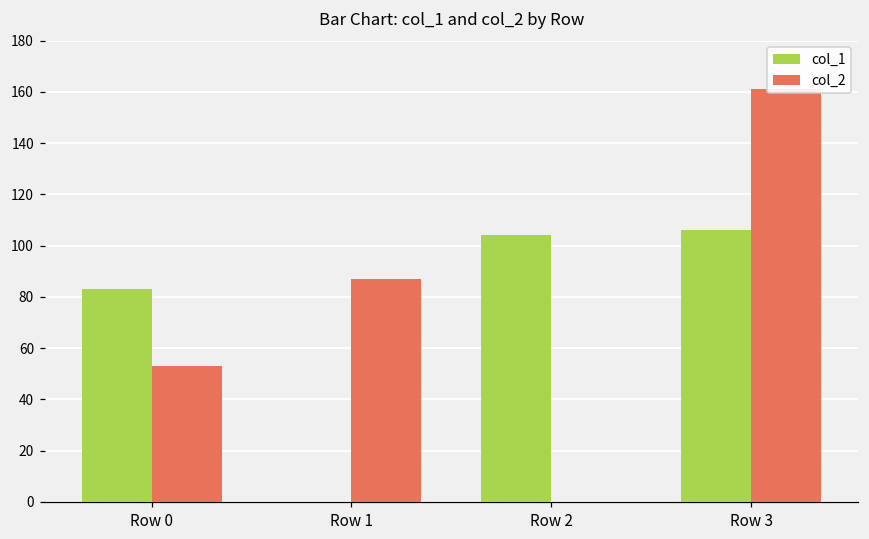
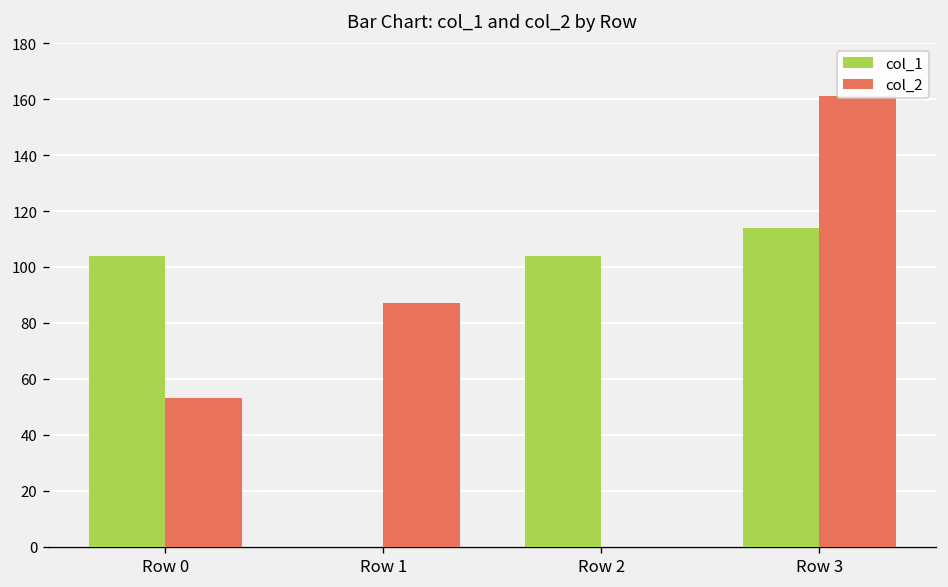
col_1, Row 0: 83 -> 104
col_1, Row 3: 106 -> 114
